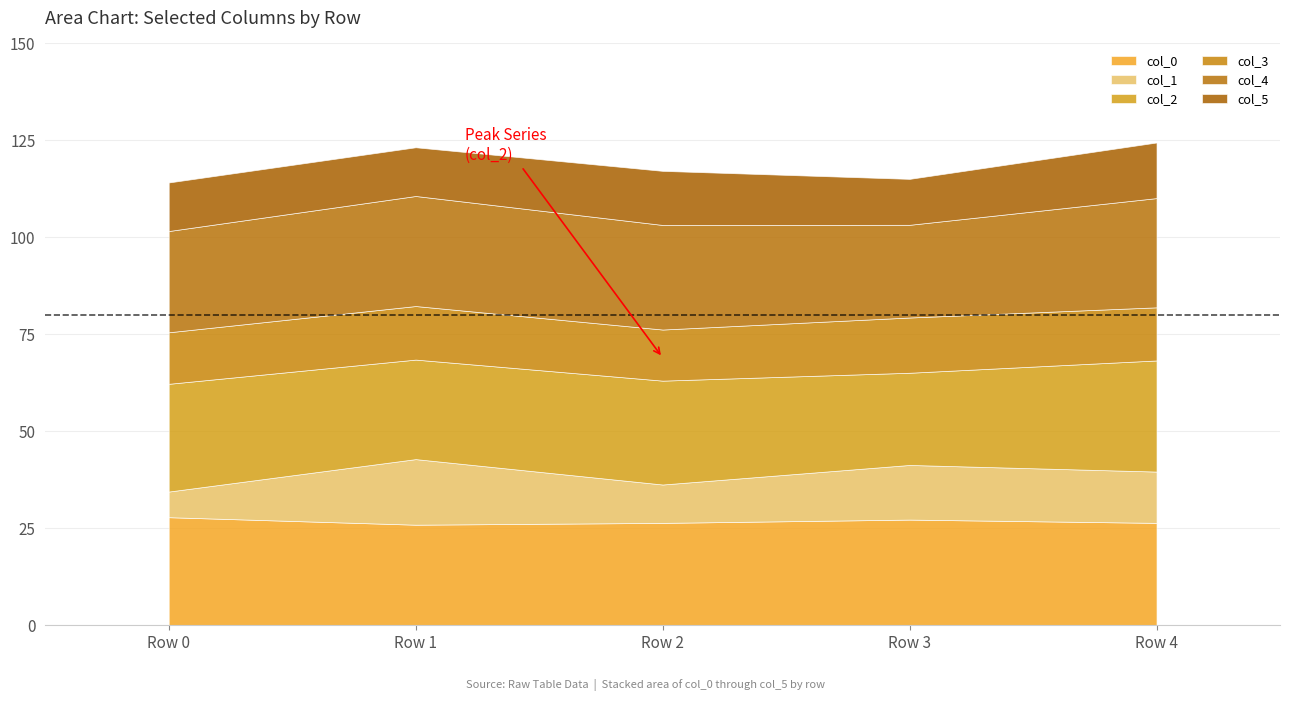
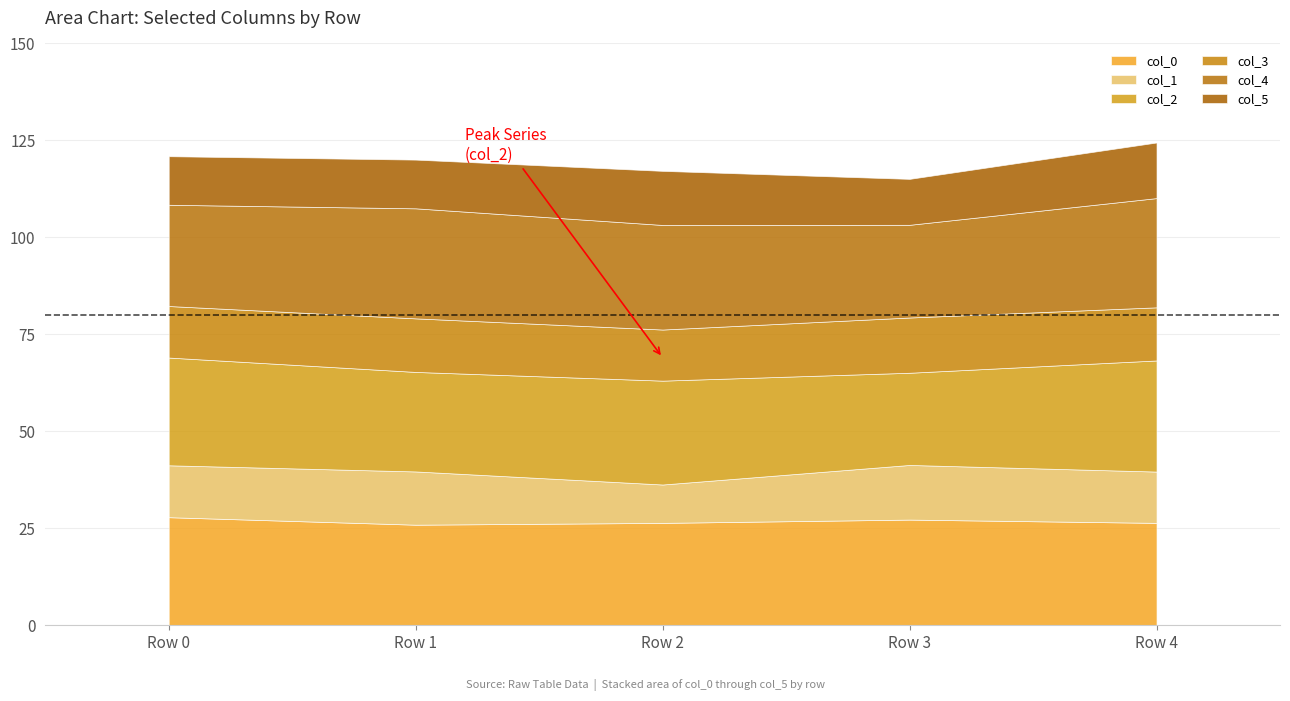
col_1, Row 0: 7 -> 13
col_1, Row 1: 17 -> 14
